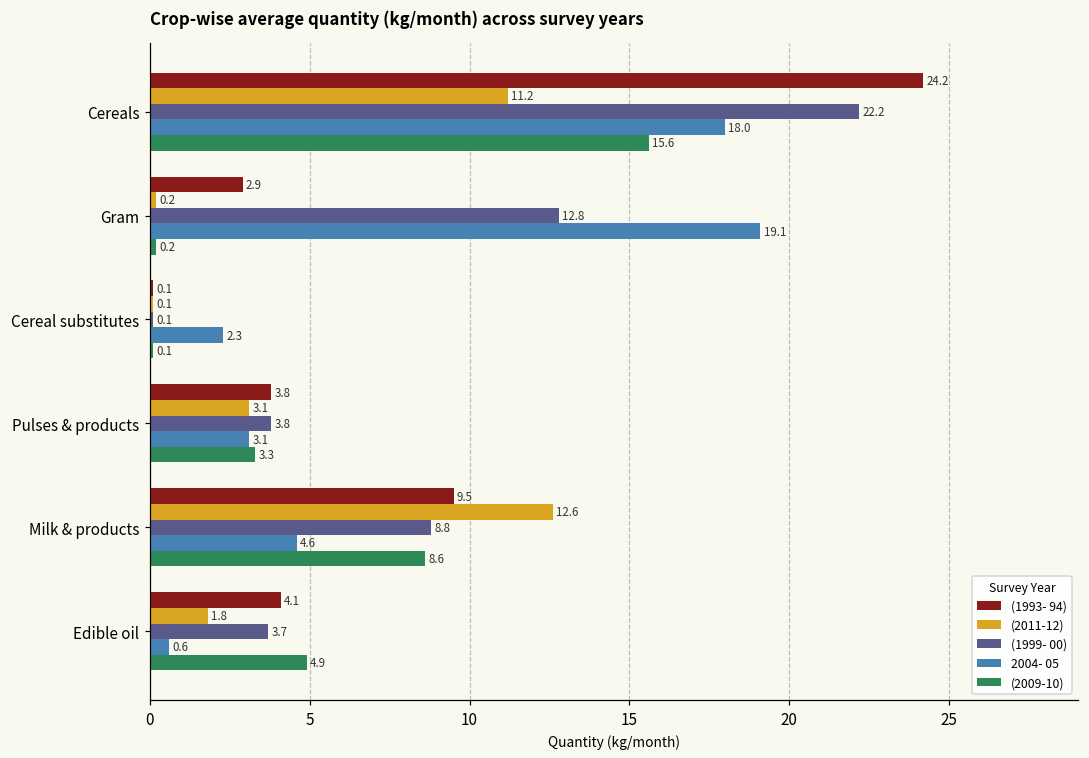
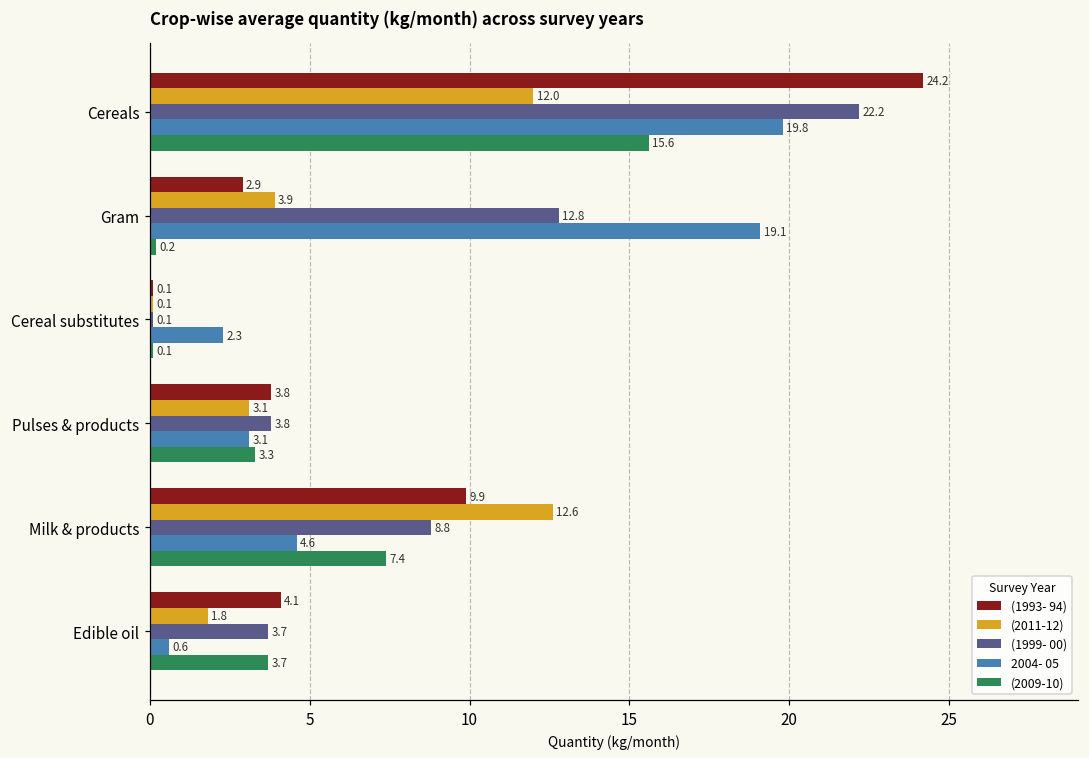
(2011-12), Cereals: 11.2 -> 12.0
2004- 05, Cereals: 18.0 -> 19.8
(2011-12), Gram: 0.2 -> 3.9
(1993- 94), Milk & products: 9.5 -> 9.9
(2009-10), Milk & products: 8.6 -> 7.4
(2009-10), Edible oil: 4.9 -> 3.7
